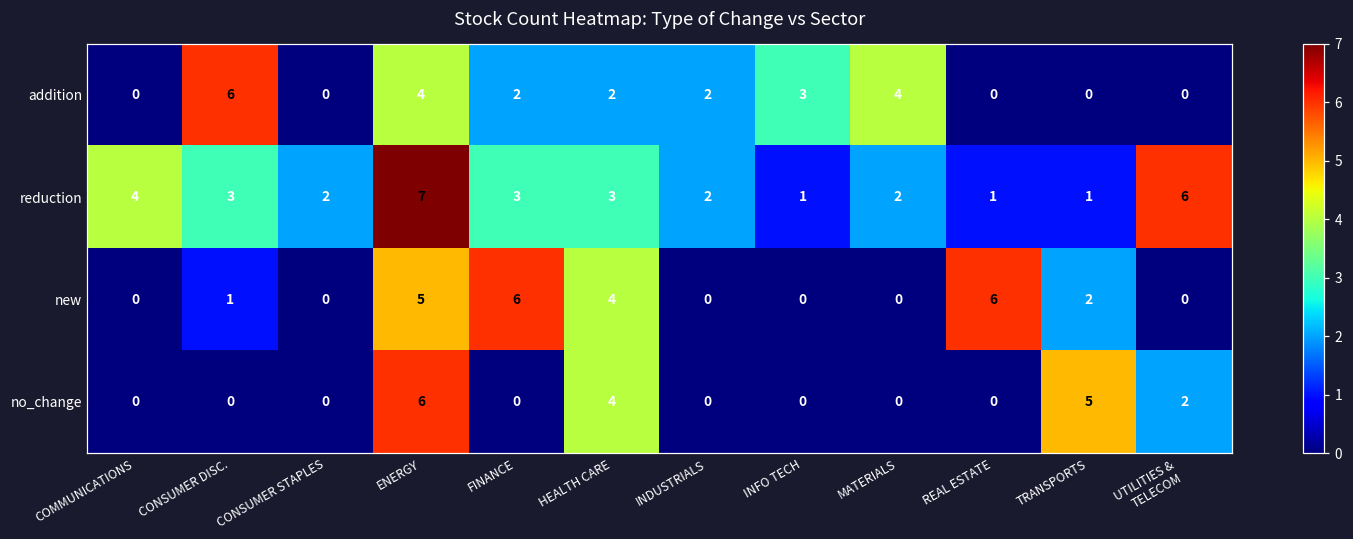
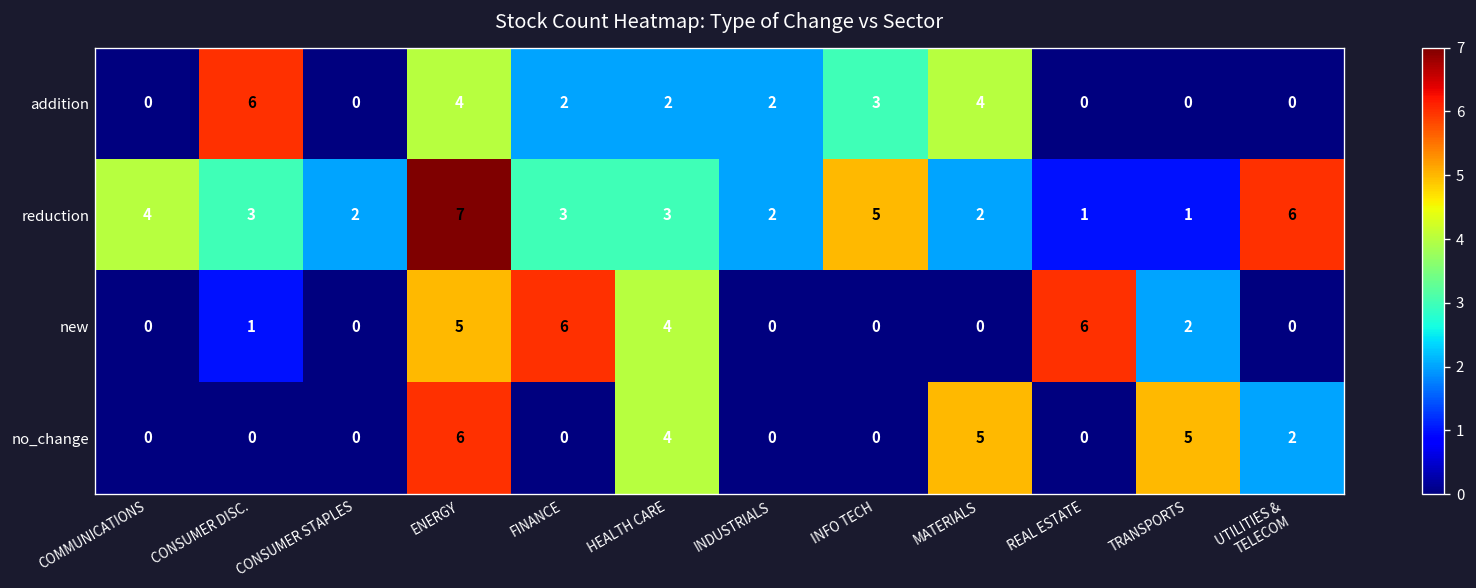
reduction, INFO TECH: 1 -> 5
no_change, MATERIALS: 0 -> 5
